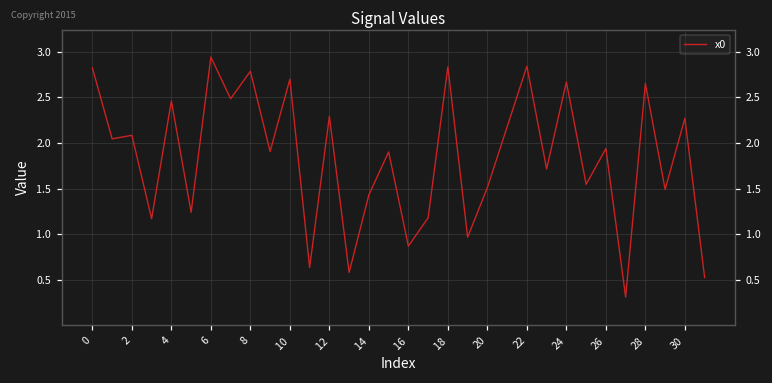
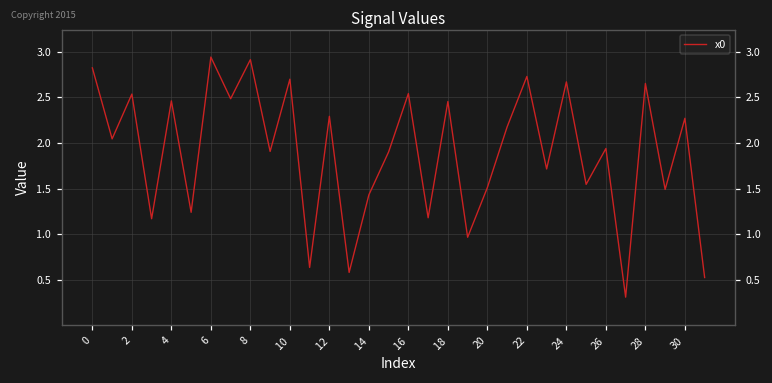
2: 2.1 -> 2.5
8: 2.8 -> 2.9
16: 0.9 -> 2.5
18: 2.8 -> 2.5
22: 2.8 -> 2.7
